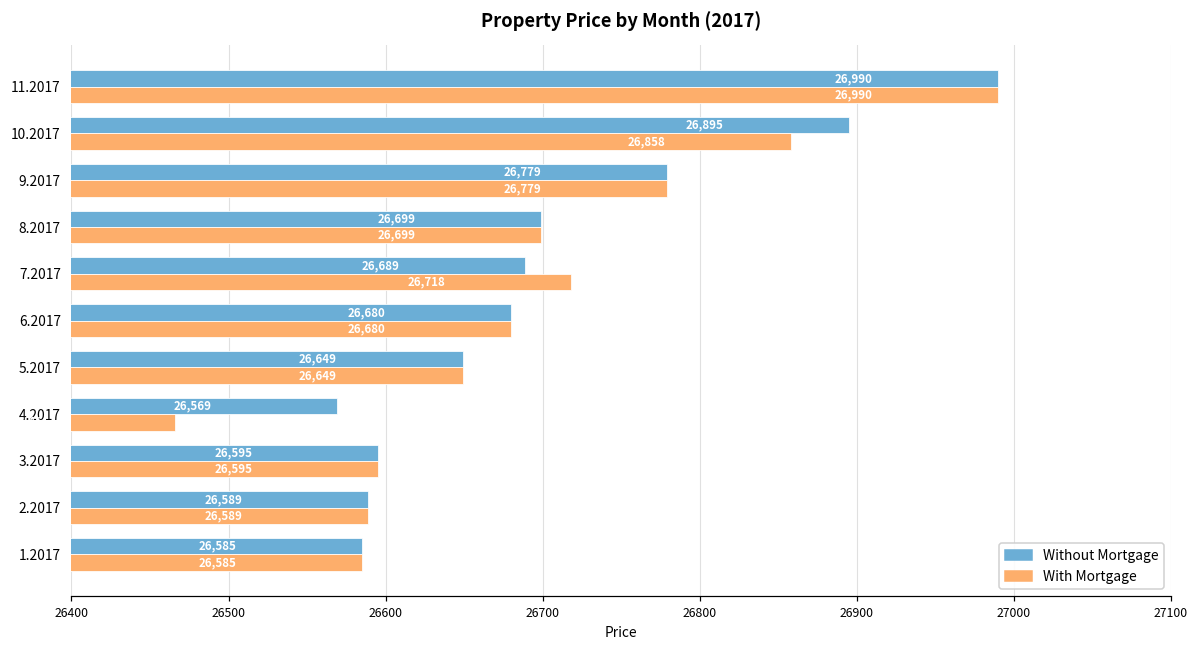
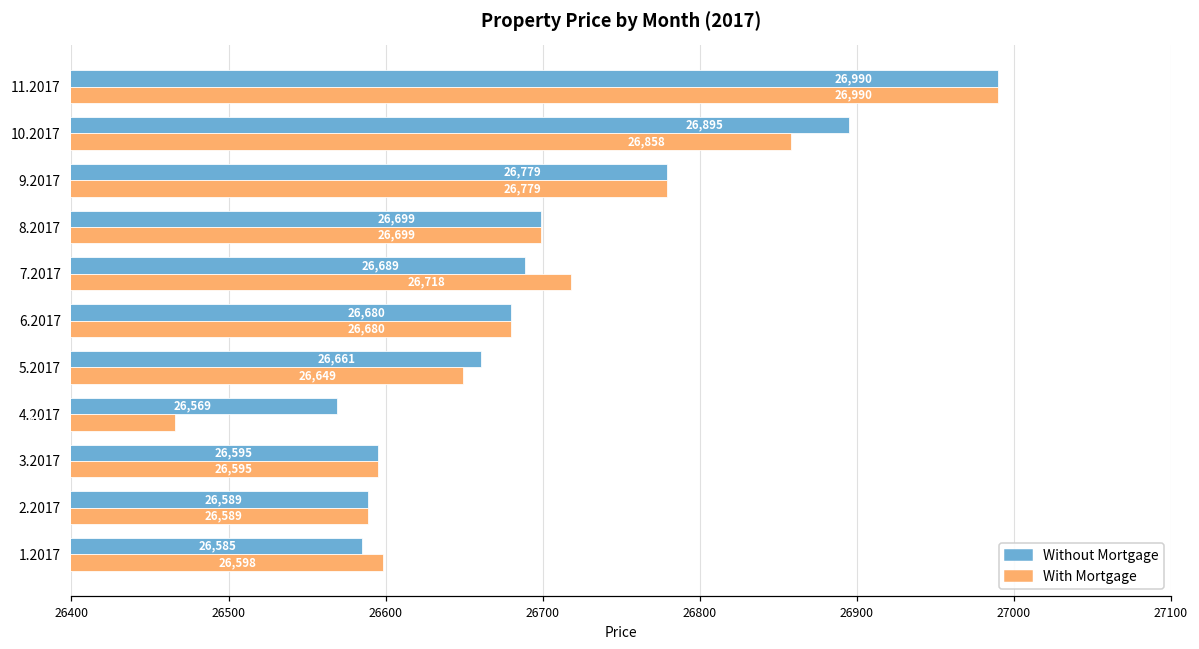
Without Mortgage, 5.2017: 26,649 -> 26,661
With Mortgage, 1.2017: 26,585 -> 26,598
